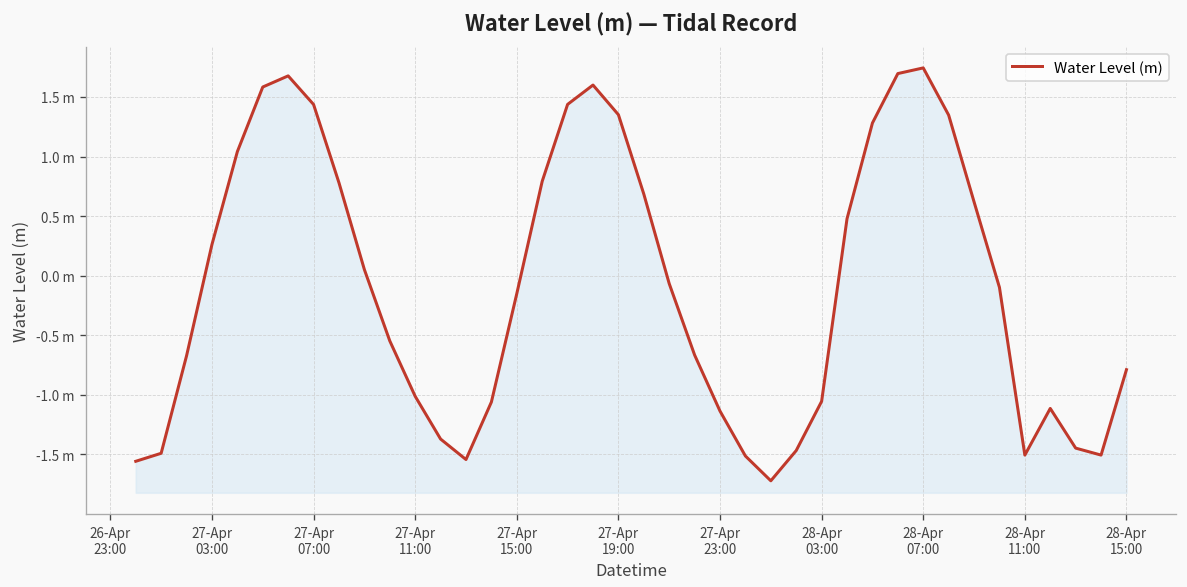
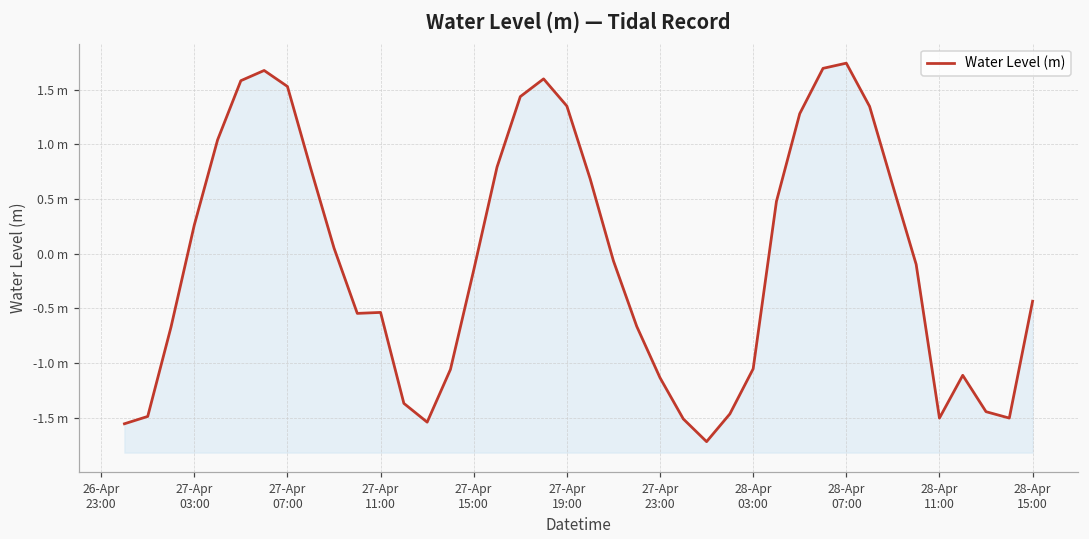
27-Apr 07:00: 1.4 m -> 1.5 m
27-Apr 11:00: -1.0 m -> -0.5 m
28-Apr 15:00: -0.8 m -> -0.4 m
